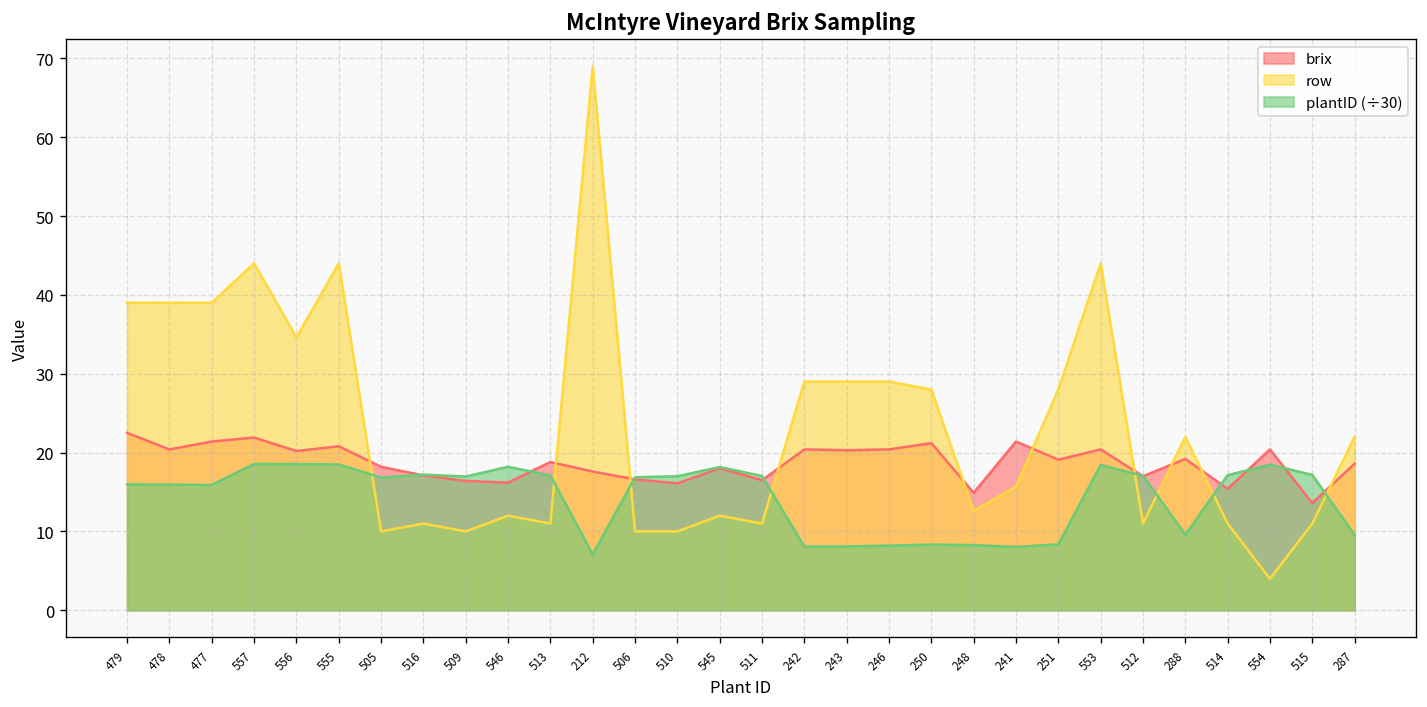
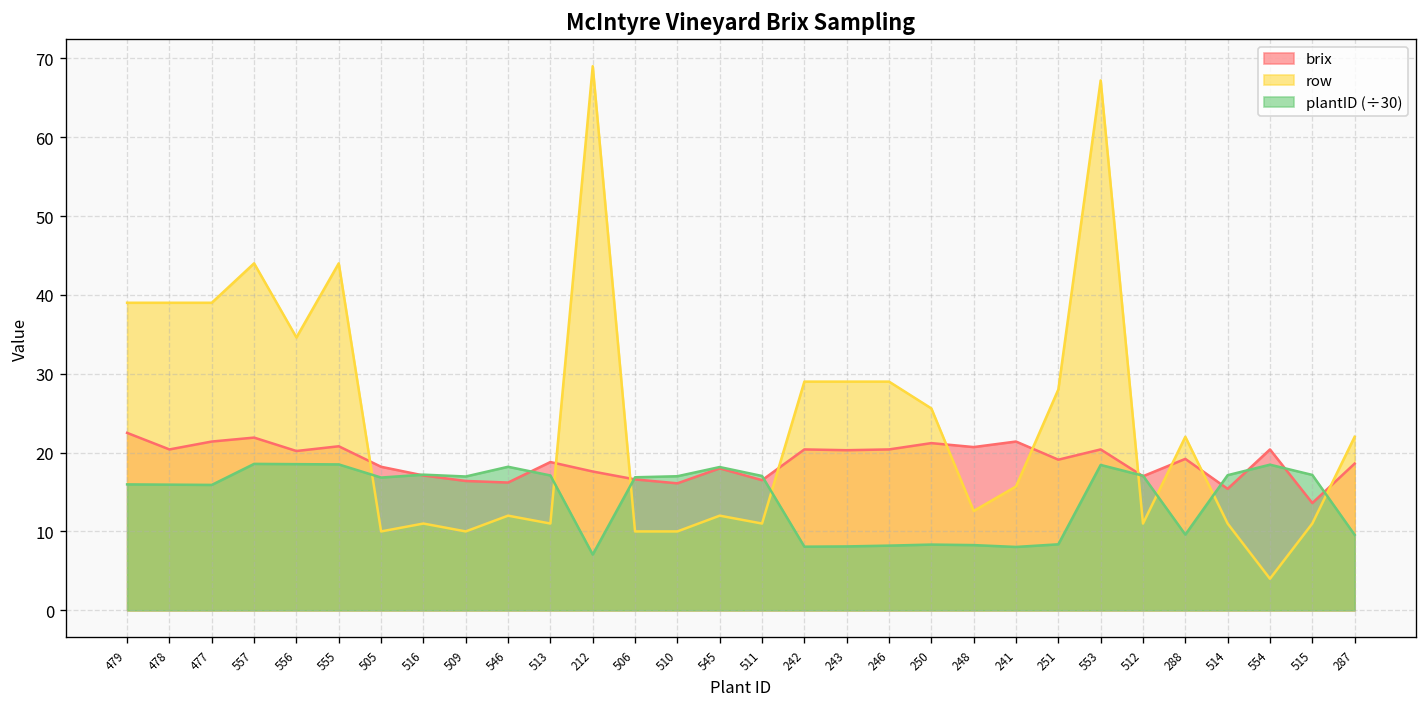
row, 250: 28 -> 26
brix, 248: 15 -> 21
row, 553: 44 -> 67
